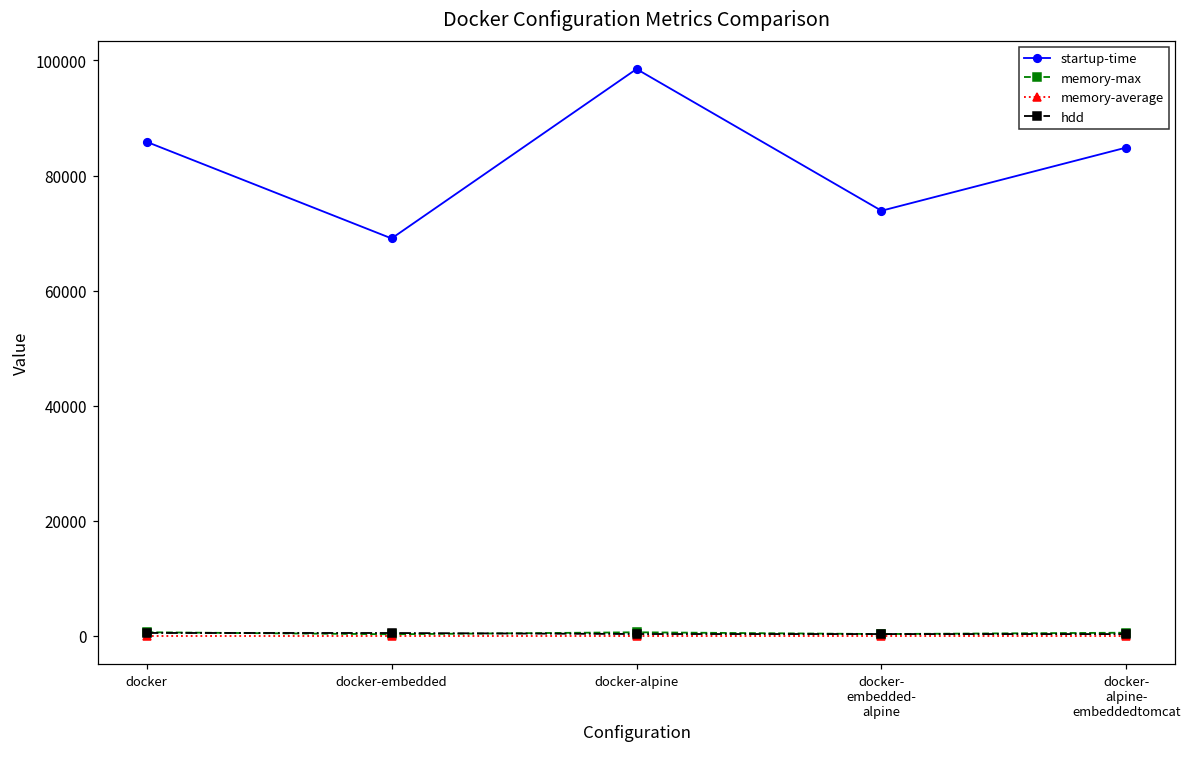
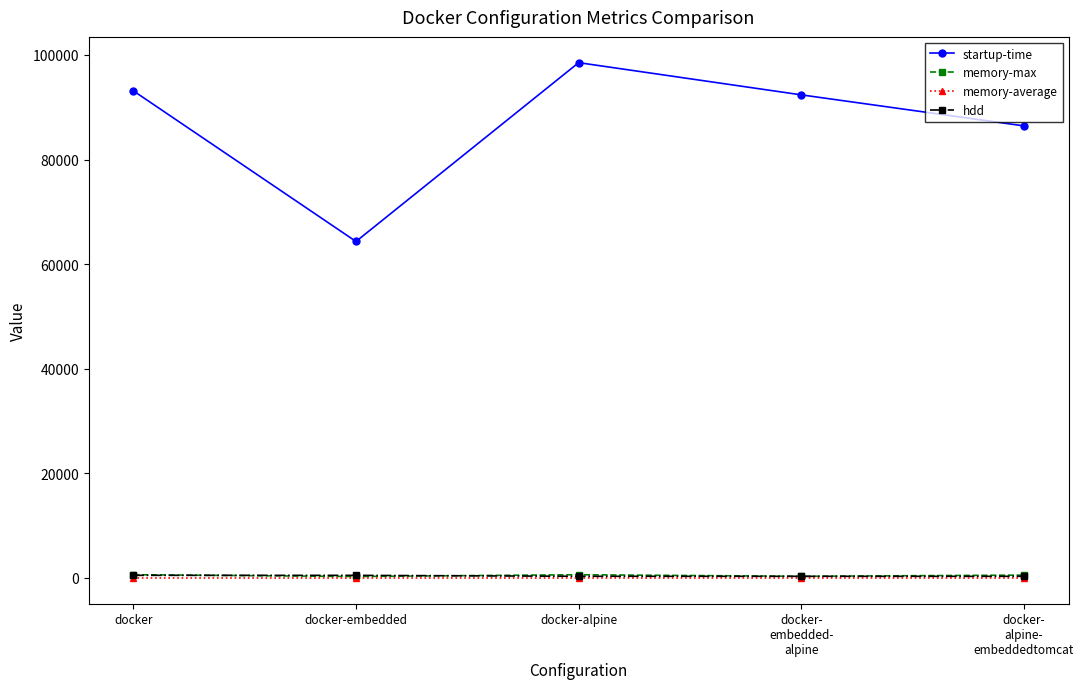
startup-time, docker: 86000 -> 93000
startup-time, docker-embedded: 69000 -> 64000
startup-time, docker- embedded- alpine: 74000 -> 92000
startup-time, docker- alpine- embeddedtomcat: 85000 -> 86000
